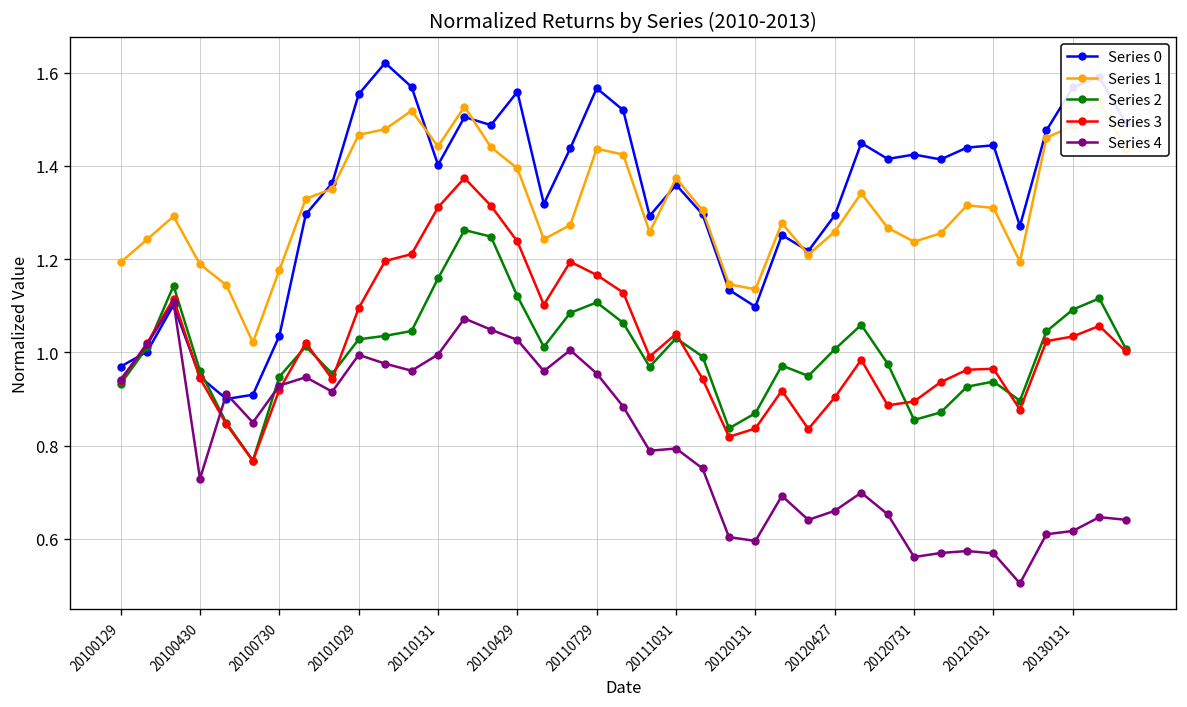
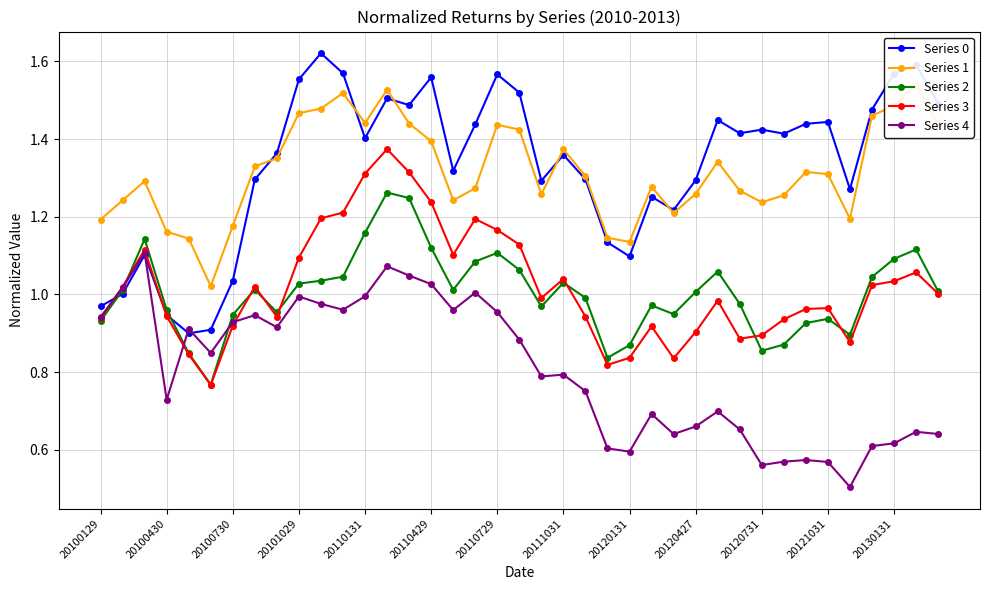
Series 1, 20100430: 1.19 -> 1.16
